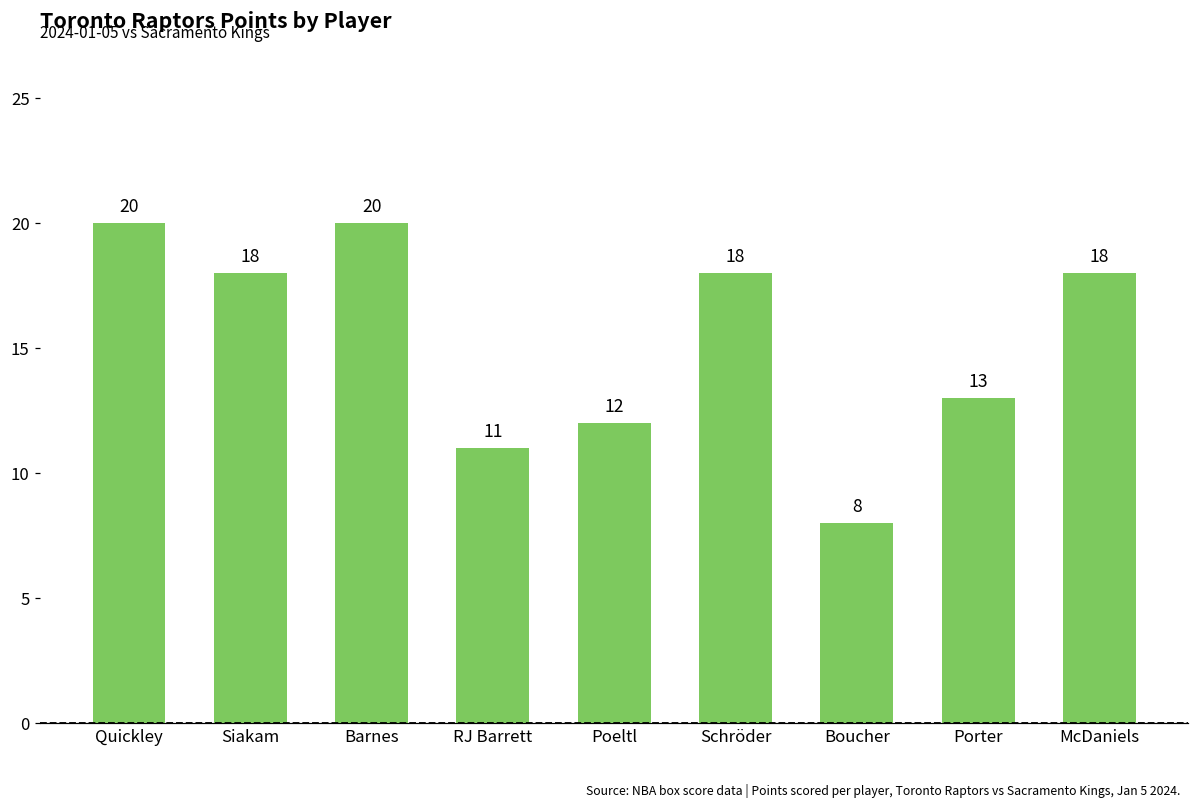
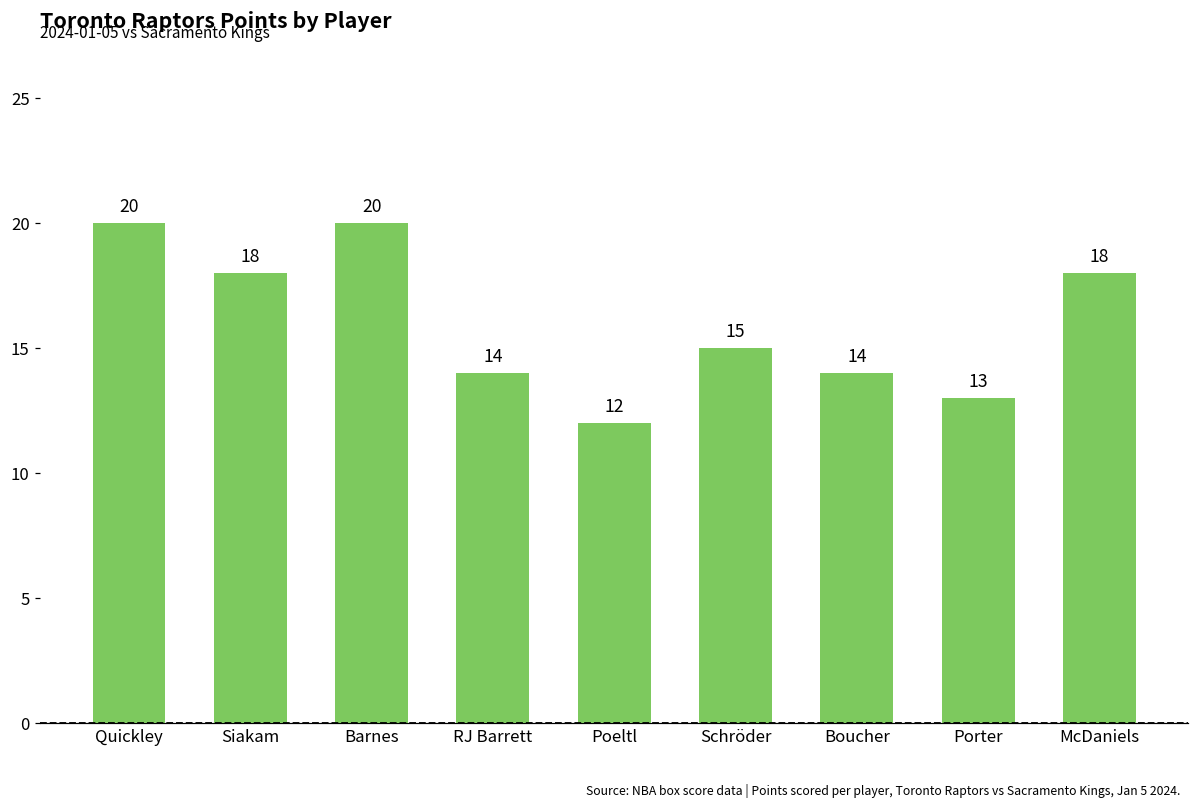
RJ Barrett: 11 -> 14
Schröder: 18 -> 15
Boucher: 8 -> 14
